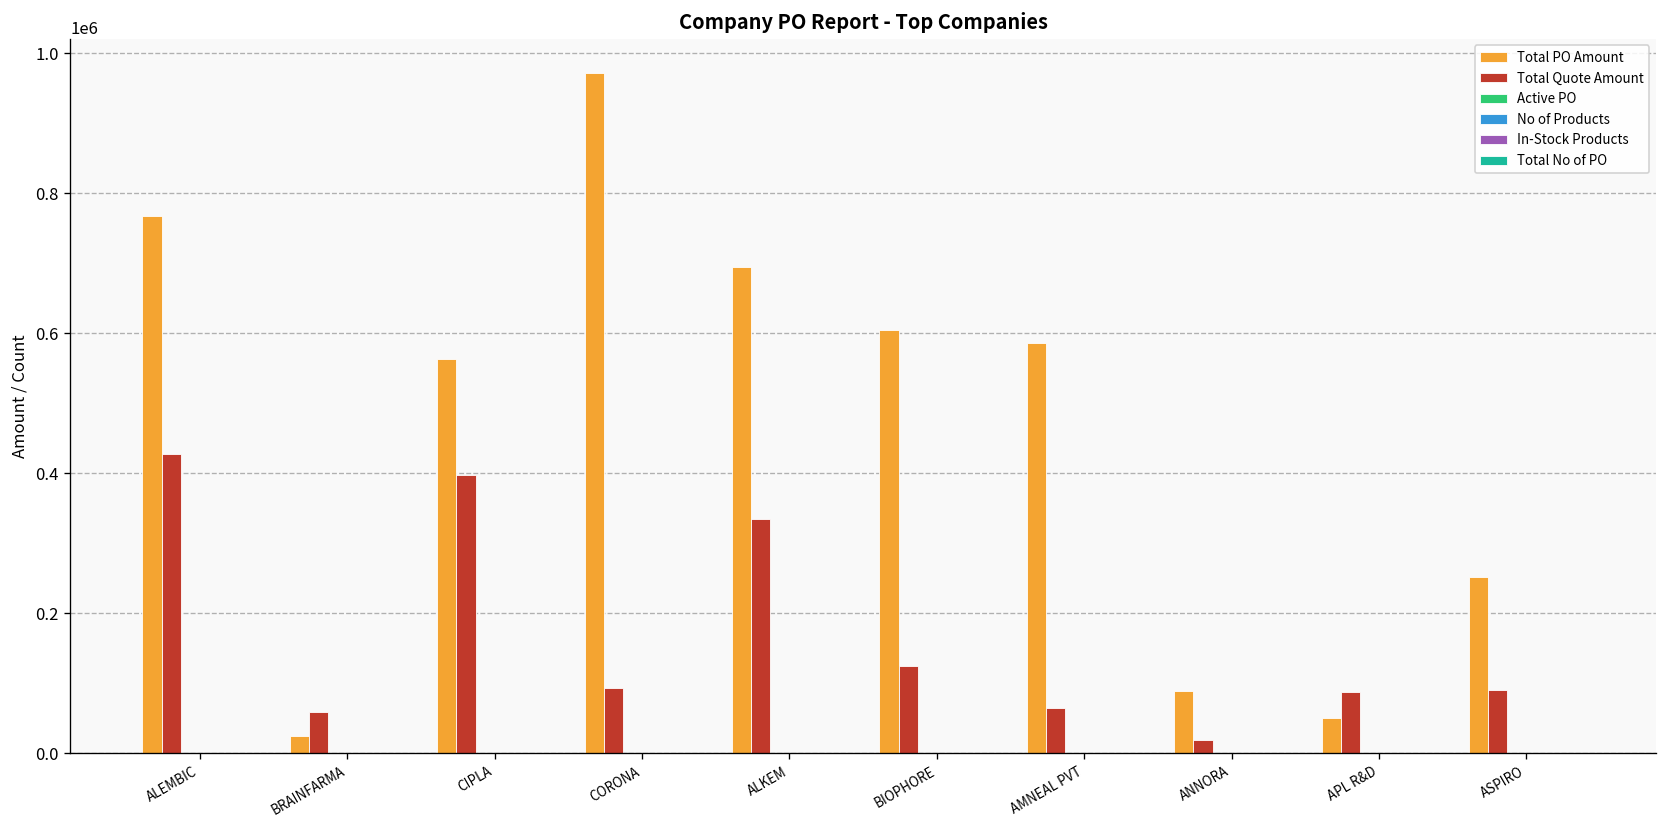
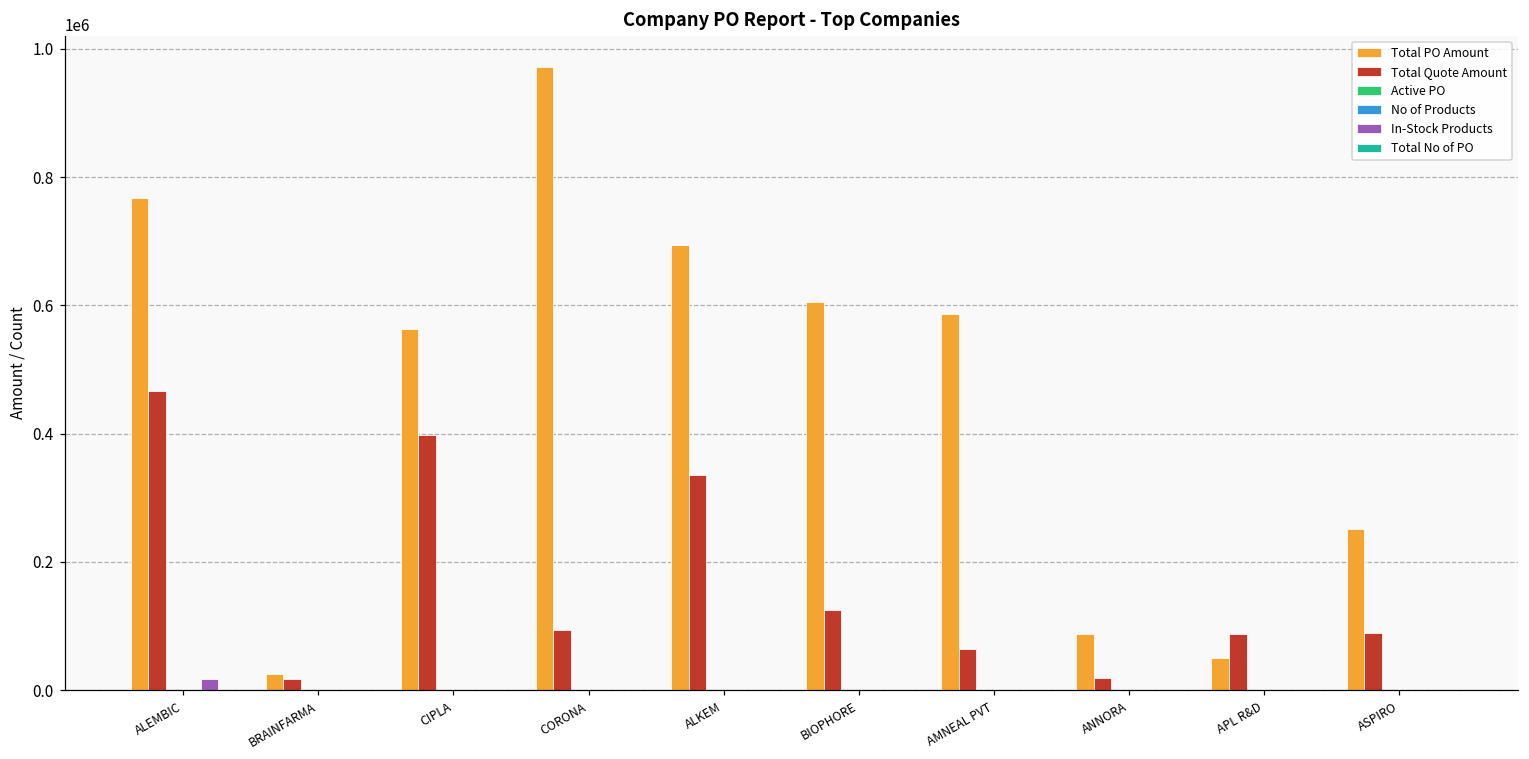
Total Quote Amount, ALEMBIC: 430000 -> 470000
In-Stock Products, ALEMBIC: 0 -> 20000
Total Quote Amount, BRAINFARMA: 60000 -> 20000
